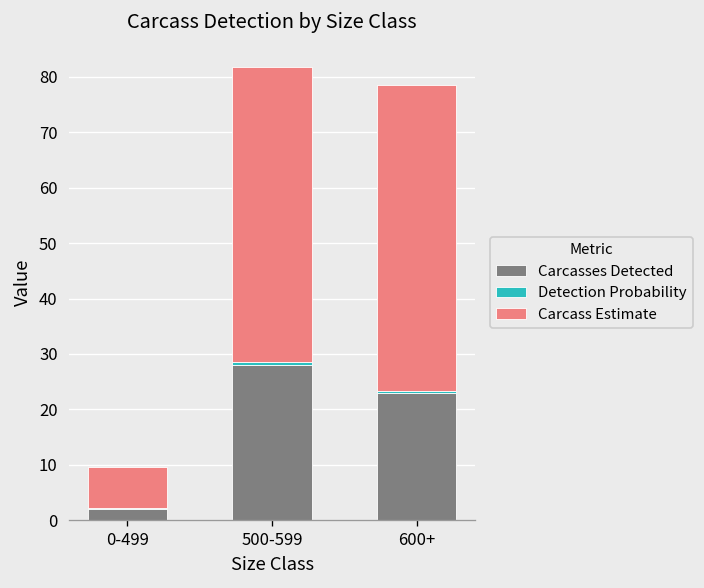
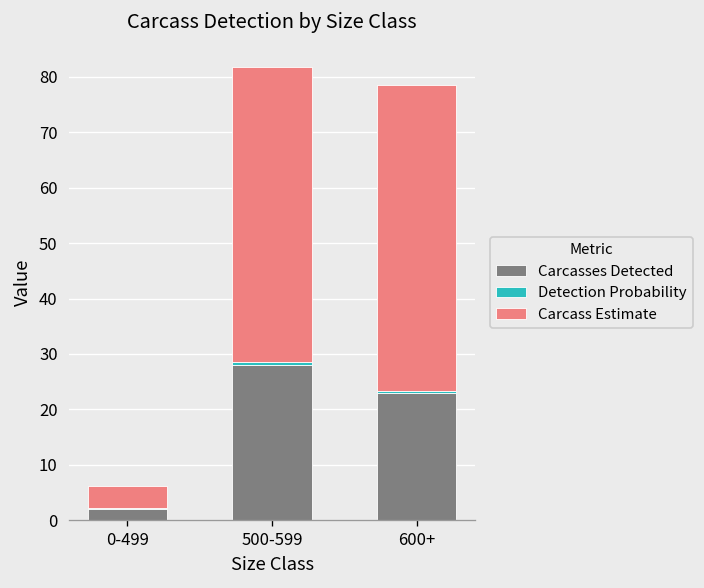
Carcass Estimate, 0-499: 7 -> 4
